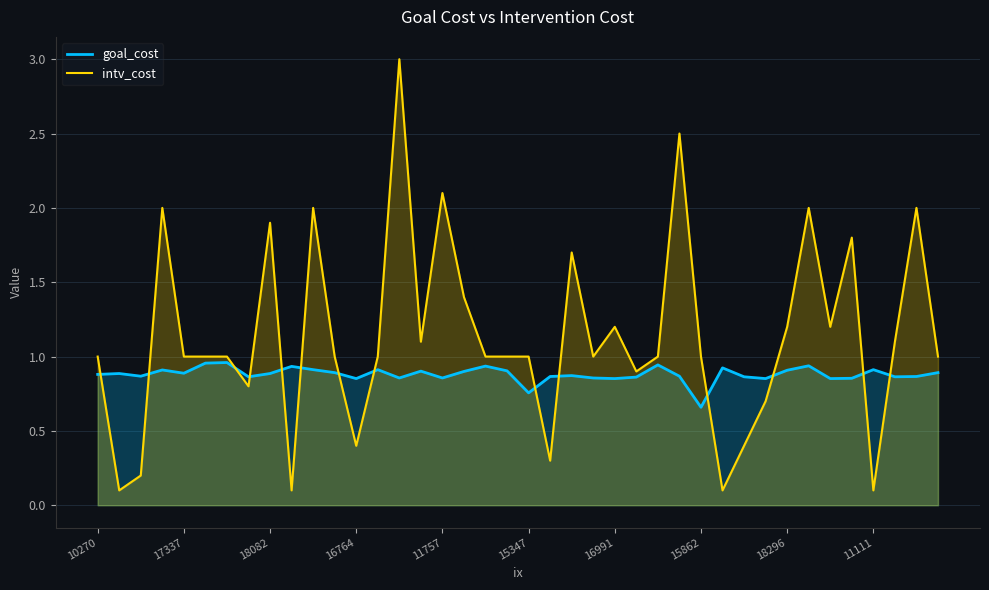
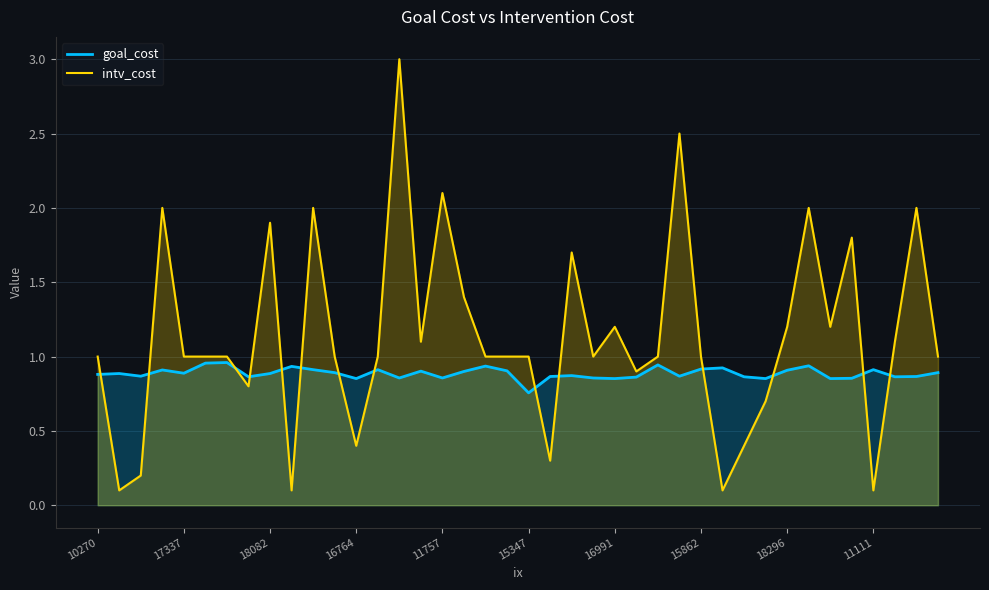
goal_cost, 15862: 0.66 -> 0.92
